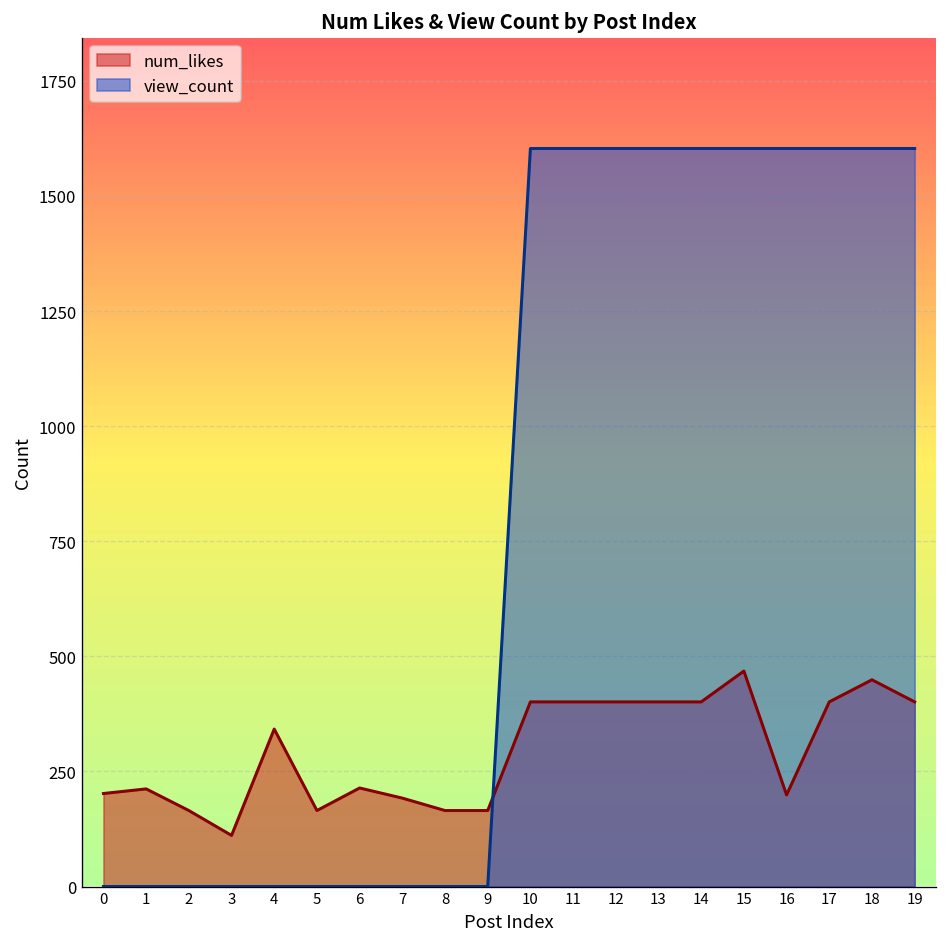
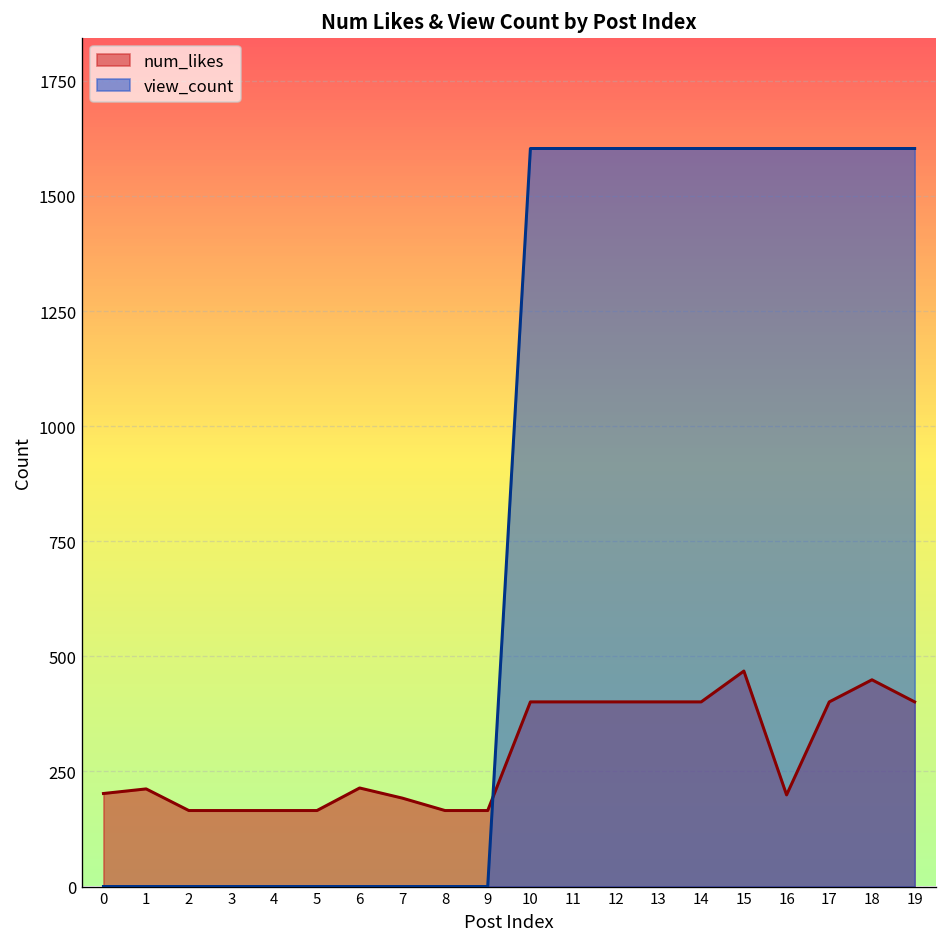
num_likes, 3: 110 -> 170
num_likes, 4: 340 -> 170
